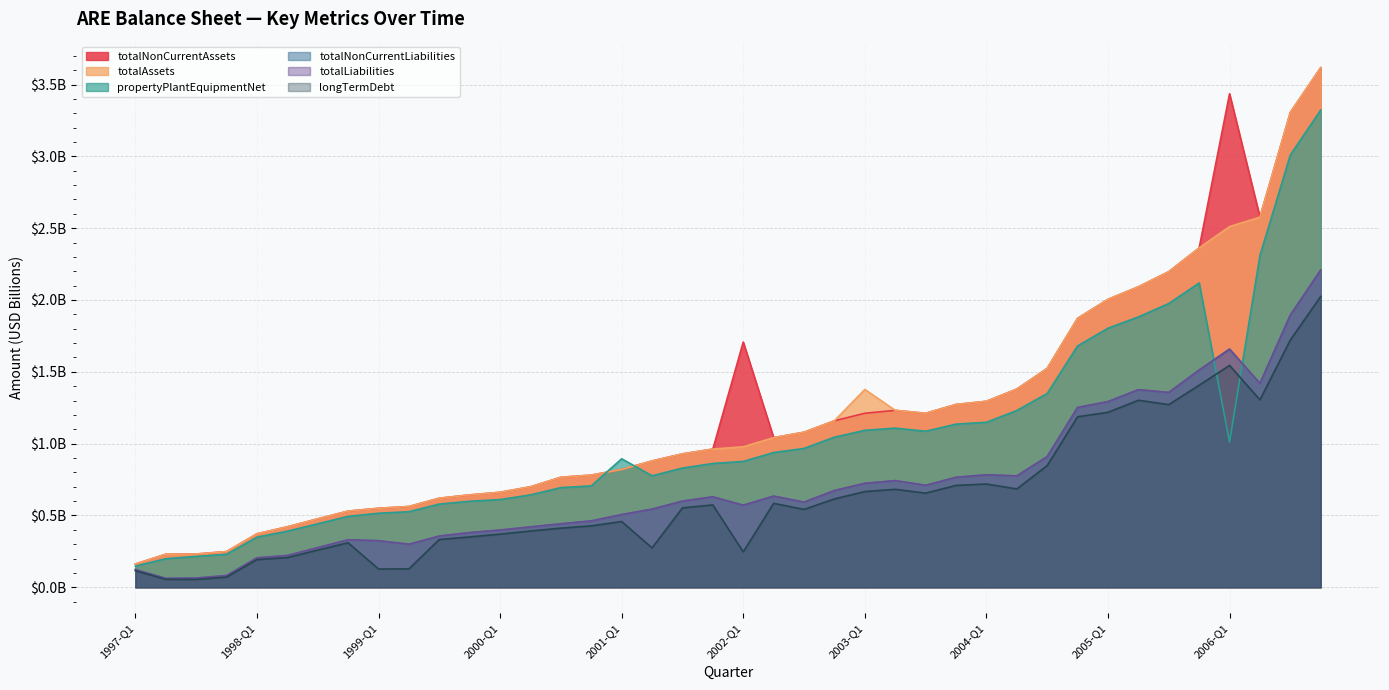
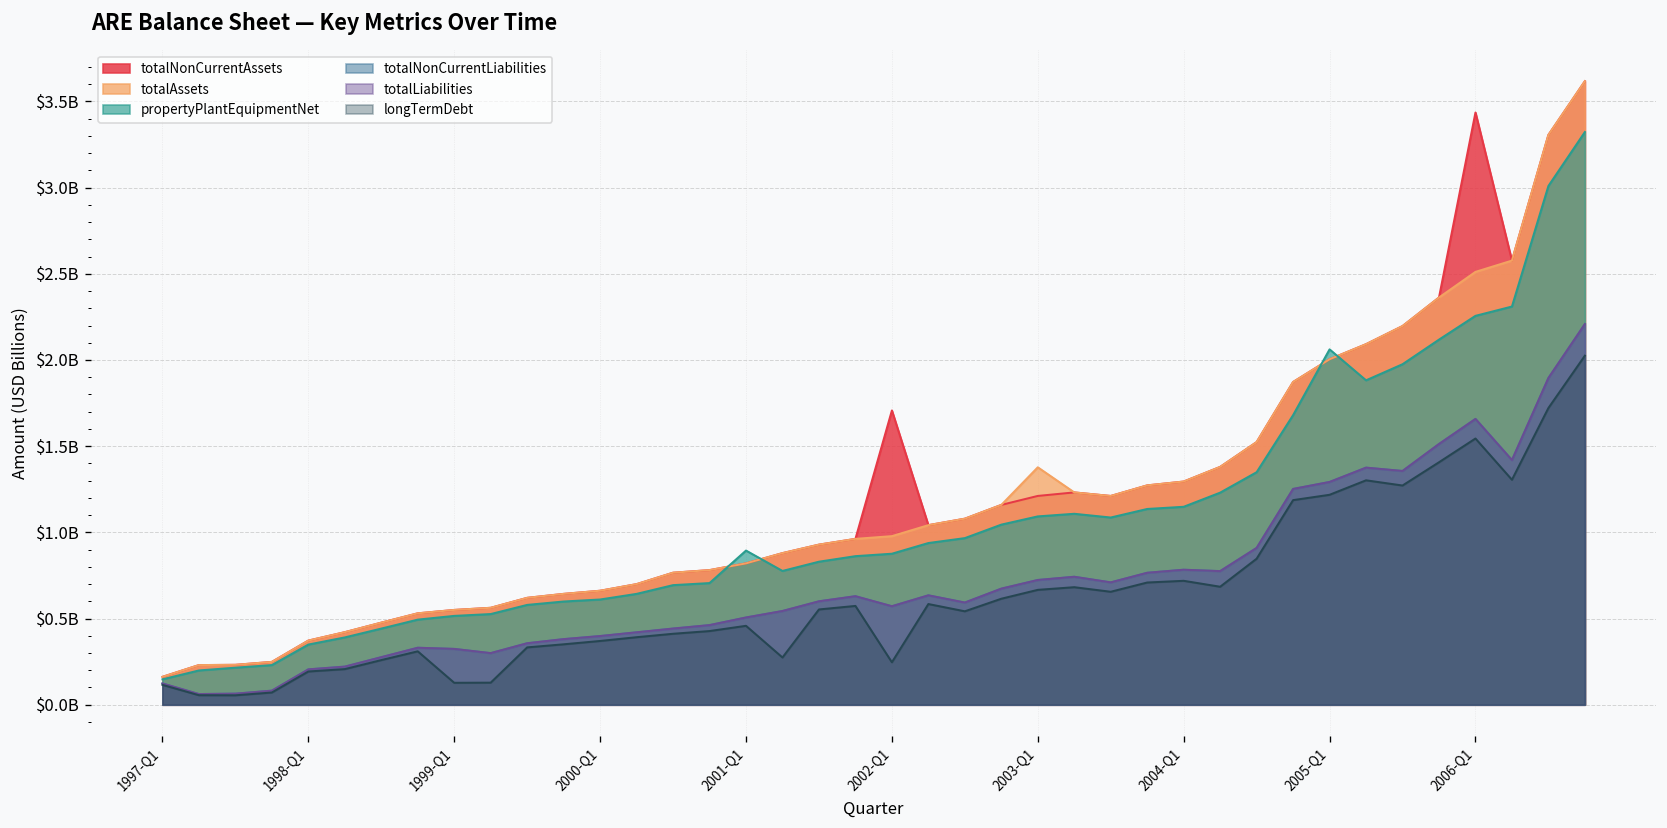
propertyPlantEquipmentNet, 2005-Q1: $1800000000 -> $2060000000
propertyPlantEquipmentNet, 2006-Q1: $1010000000 -> $2260000000
